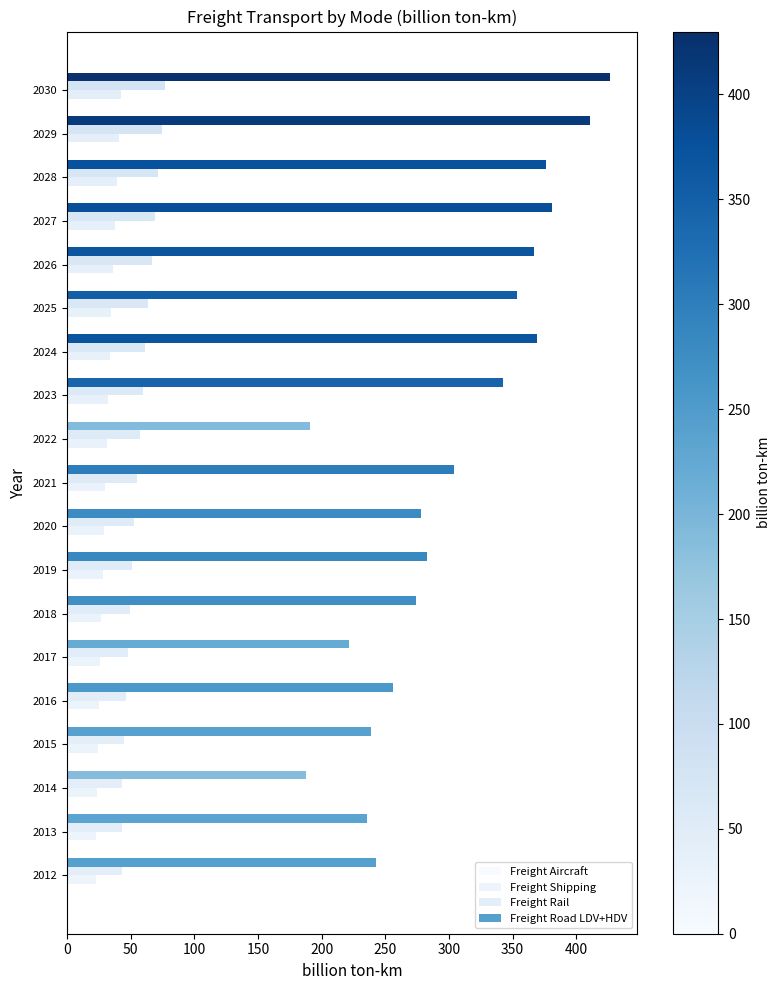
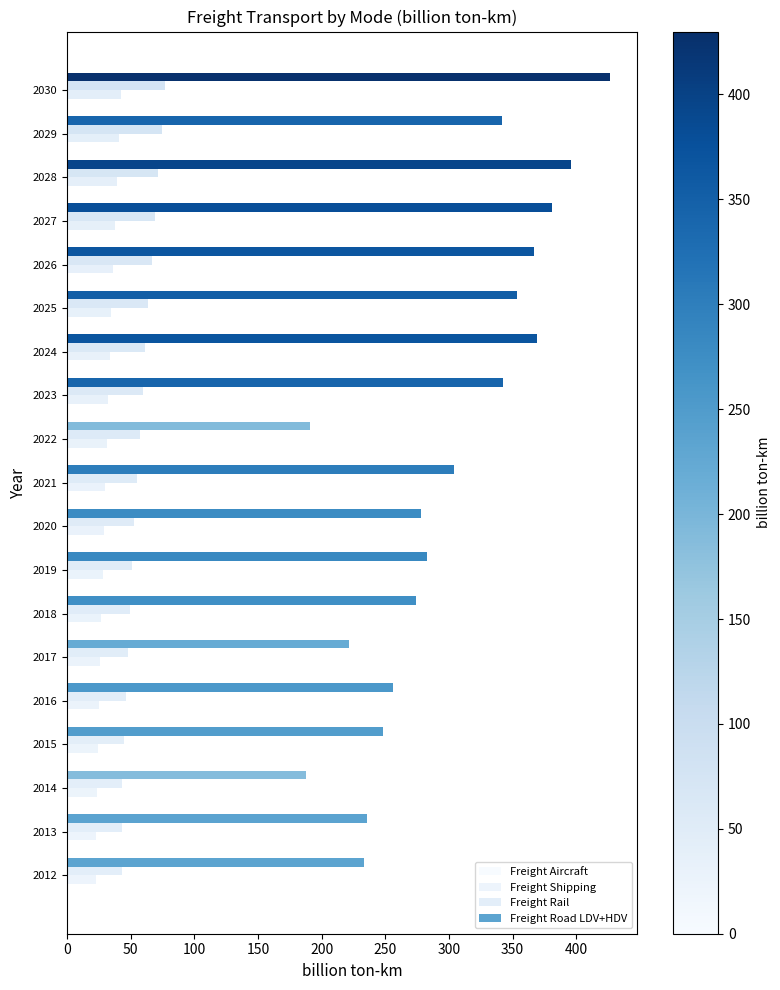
Freight Road LDV+HDV, 2029: 411 -> 341
Freight Road LDV+HDV, 2028: 376 -> 396
Freight Road LDV+HDV, 2015: 239 -> 248
Freight Road LDV+HDV, 2012: 243 -> 234
